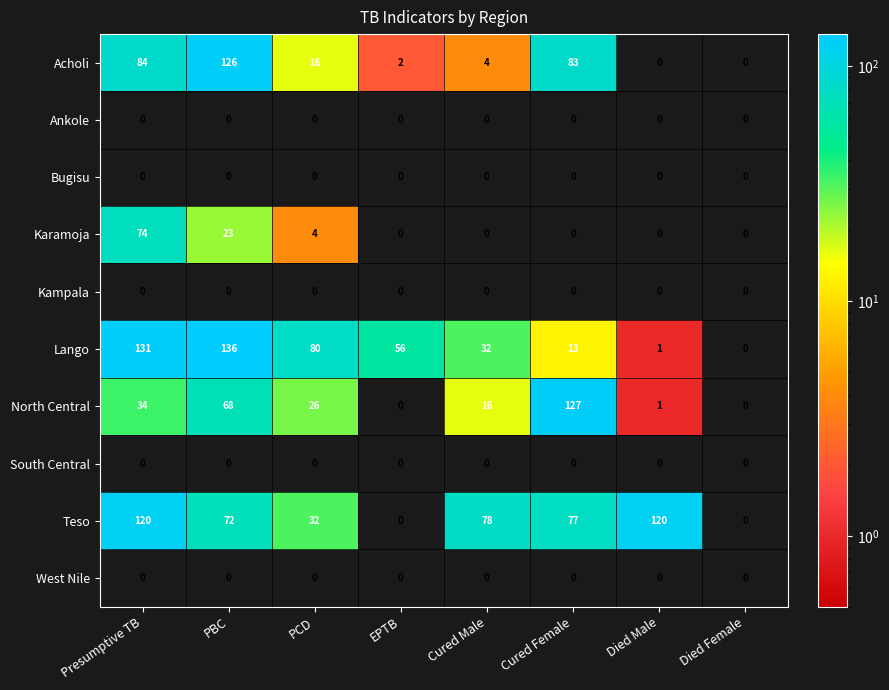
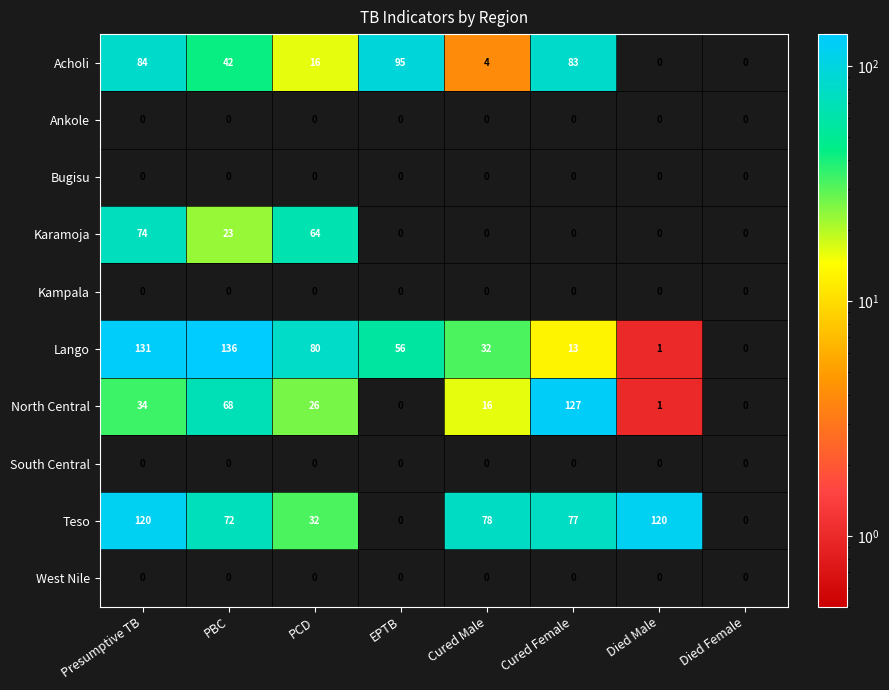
Acholi, PBC: 126 -> 42
Acholi, EPTB: 2 -> 95
Karamoja, PCD: 4 -> 64
